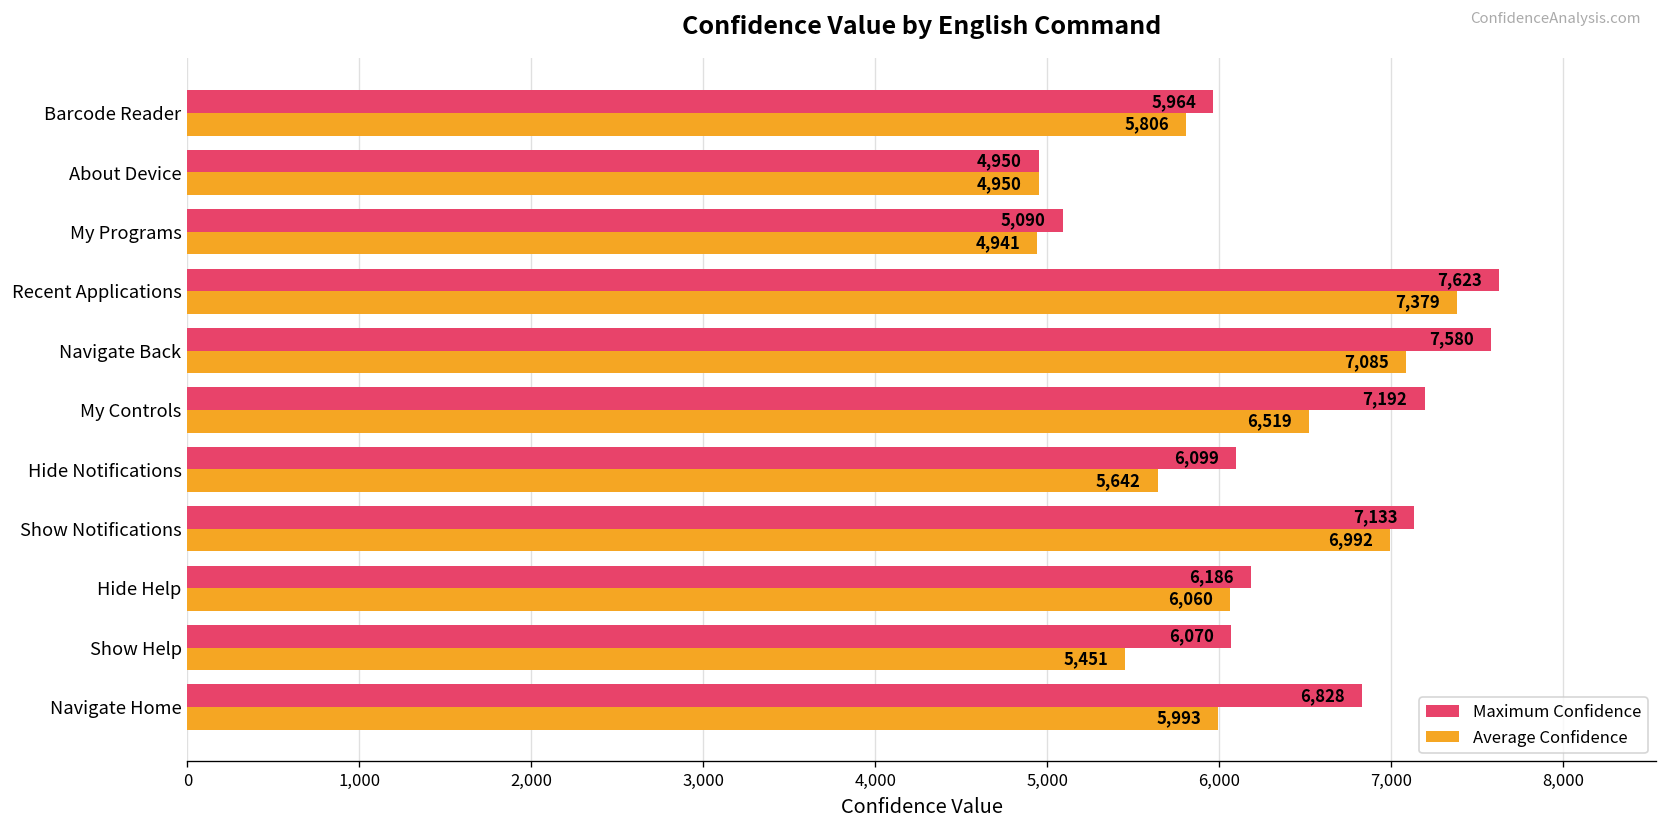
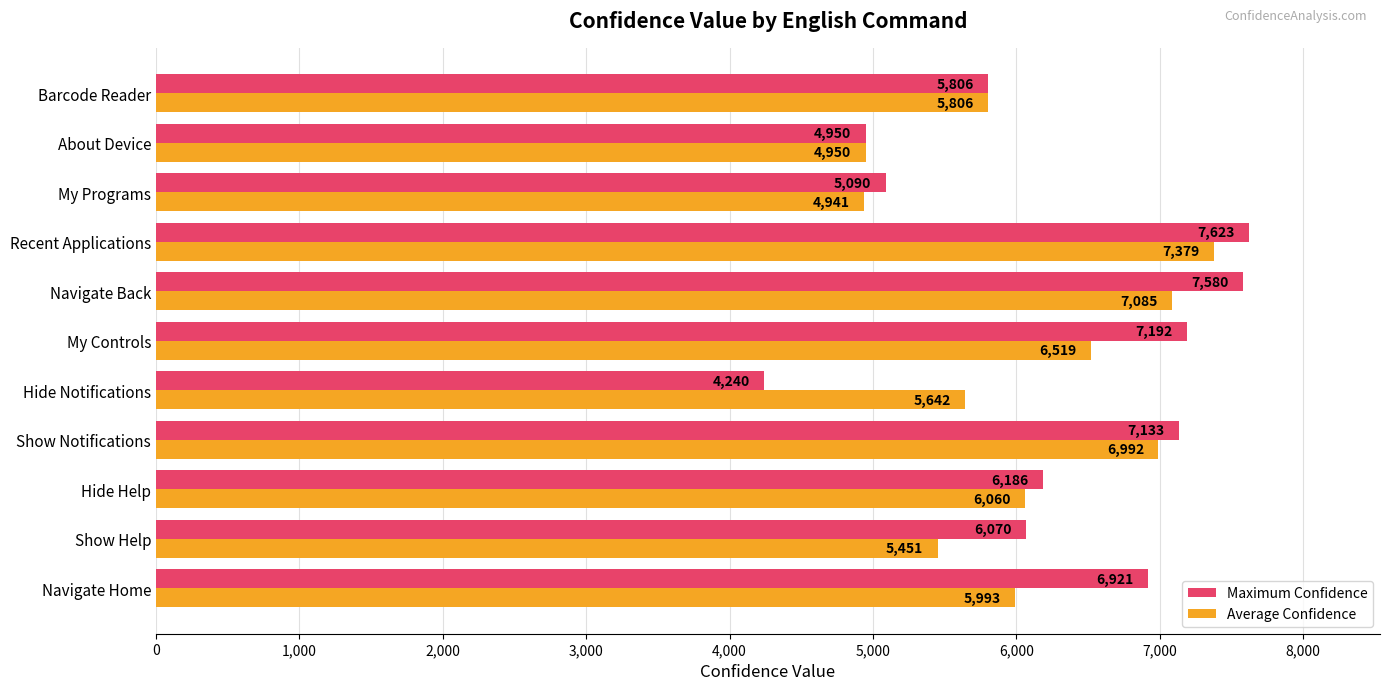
Maximum Confidence, Barcode Reader: 5,964 -> 5,806
Maximum Confidence, Hide Notifications: 6,099 -> 4,240
Maximum Confidence, Navigate Home: 6,828 -> 6,921
